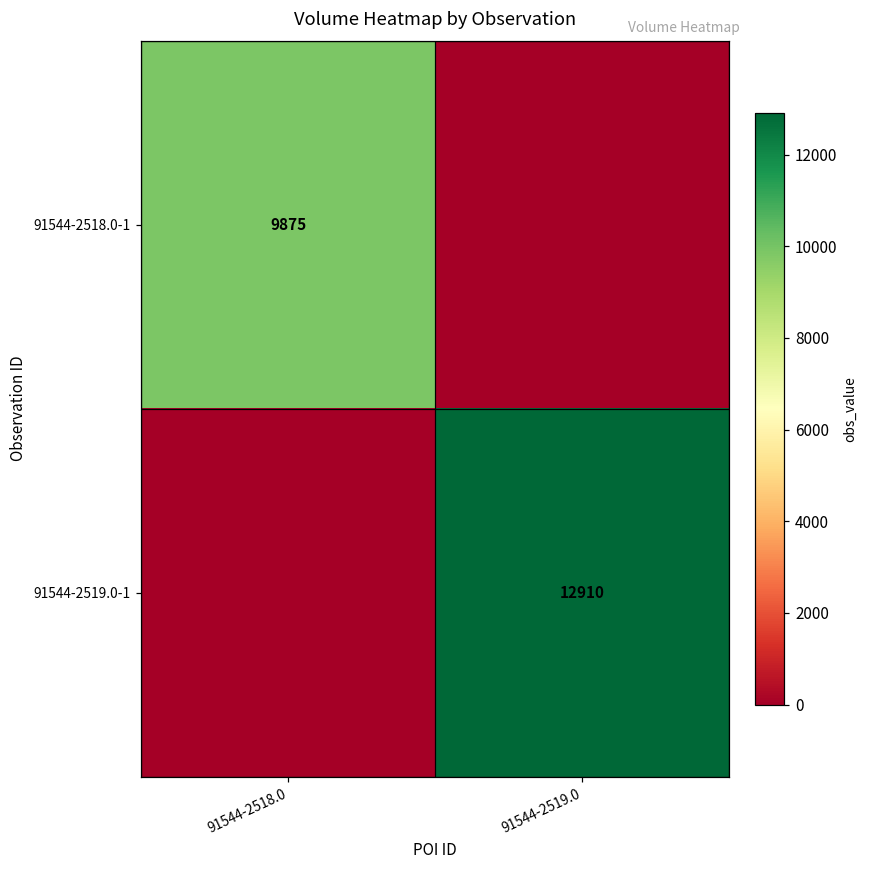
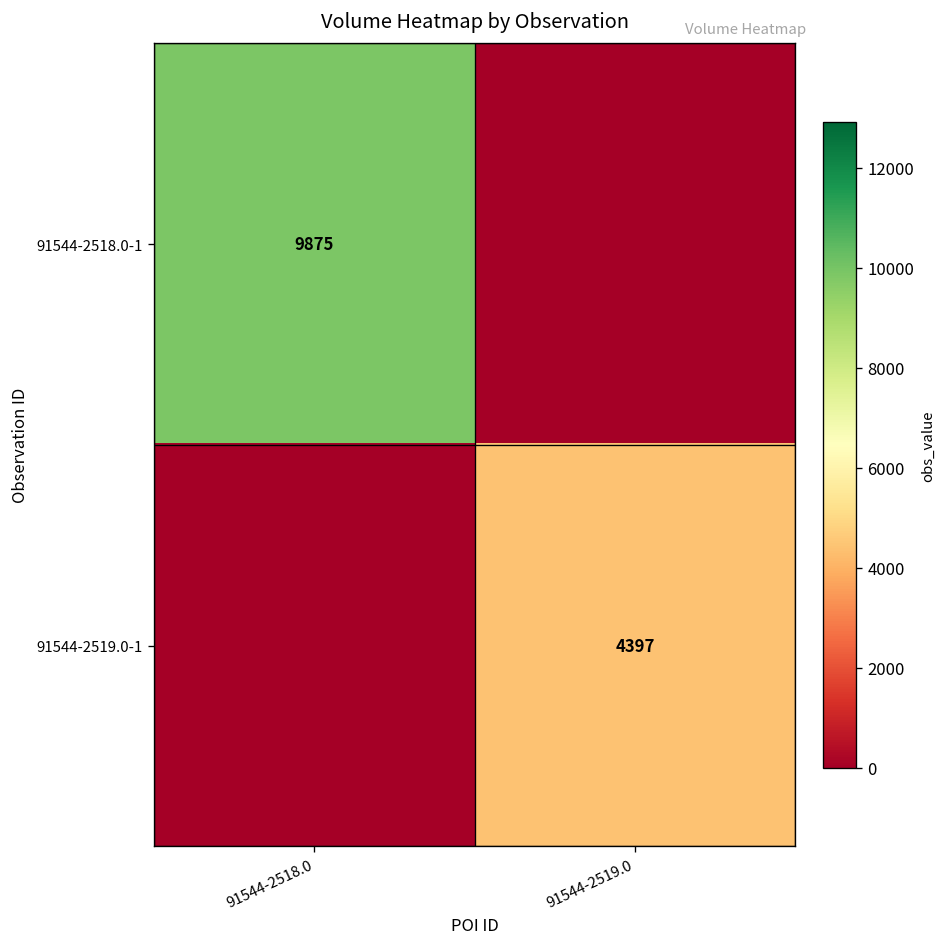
91544-2519.0-1, 91544-2519.0: 12910 -> 4397
